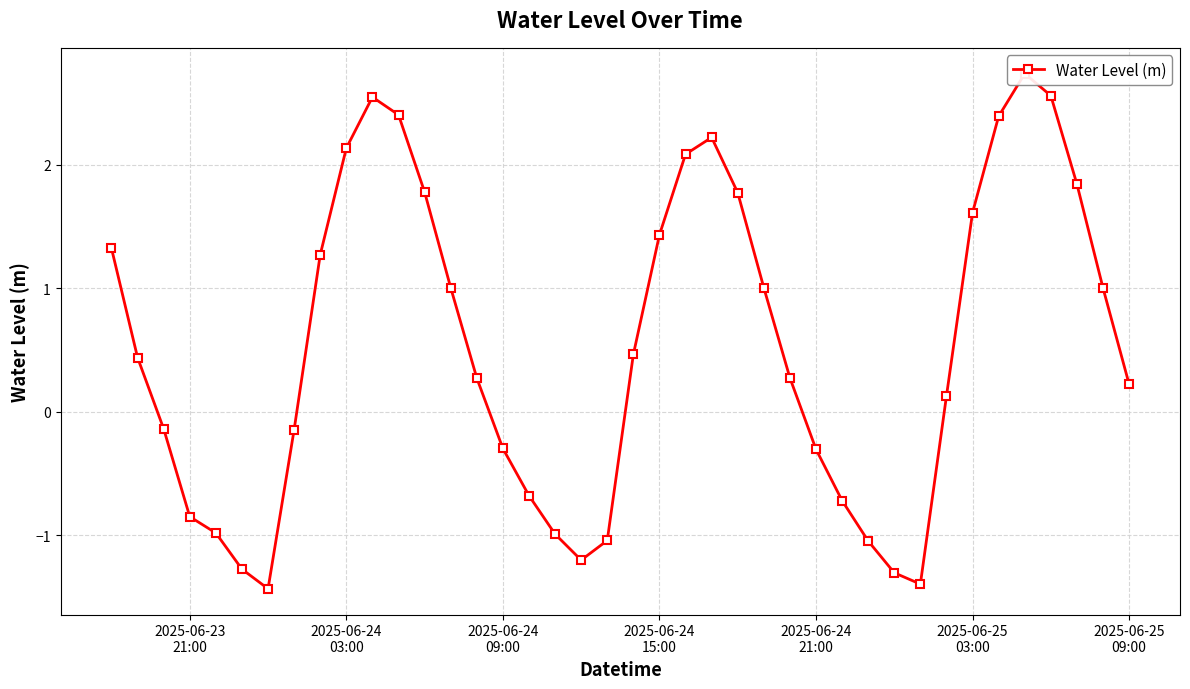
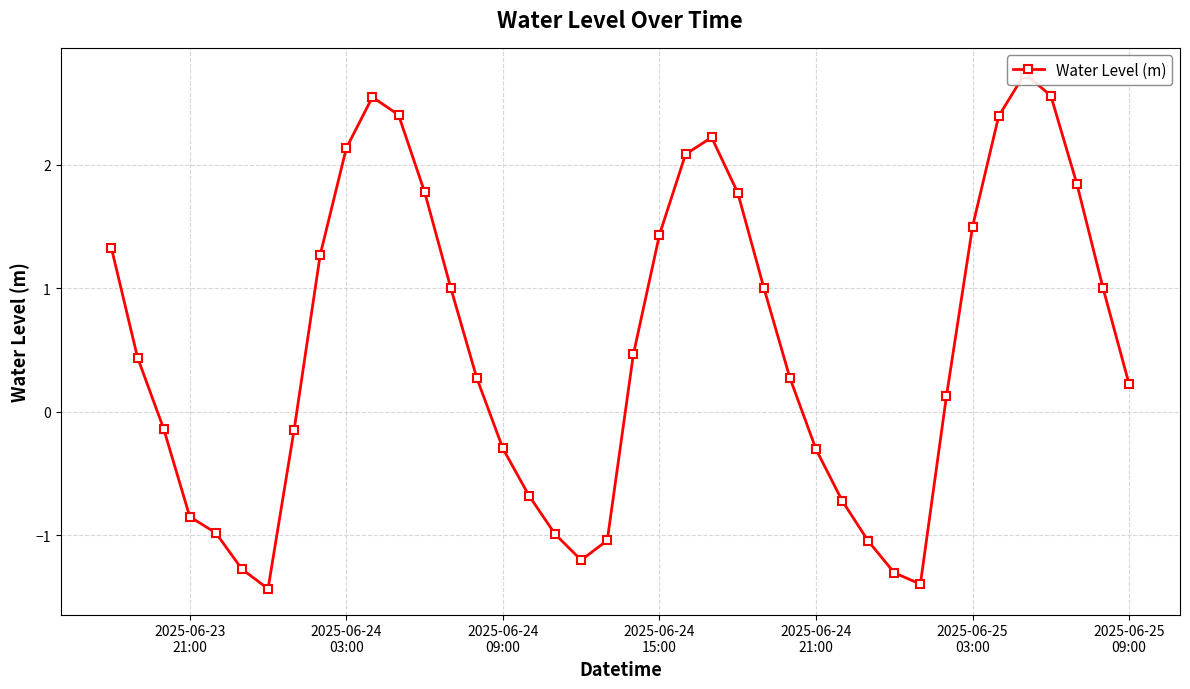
2025-06-25 03:00: 1.61 -> 1.50
